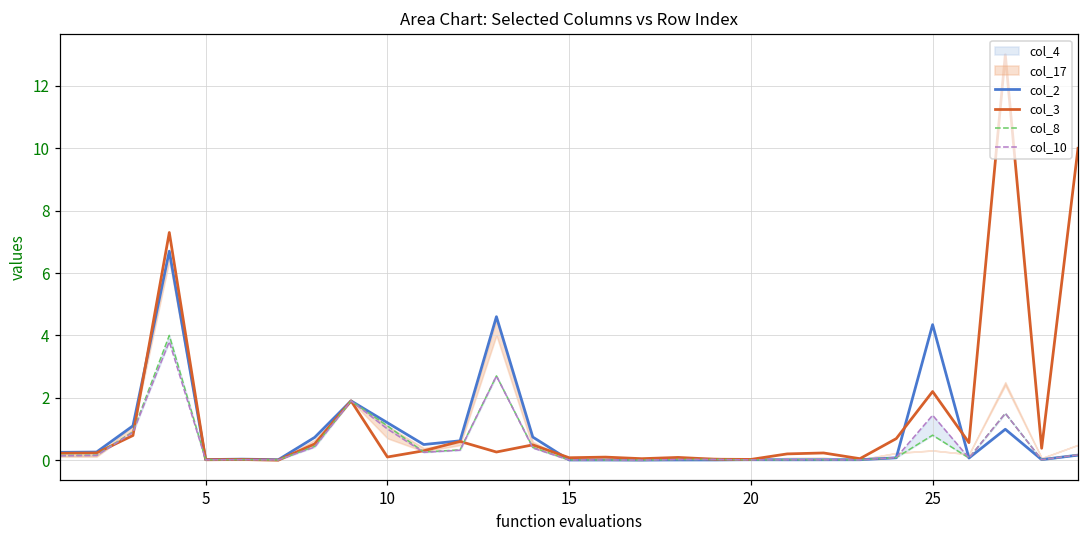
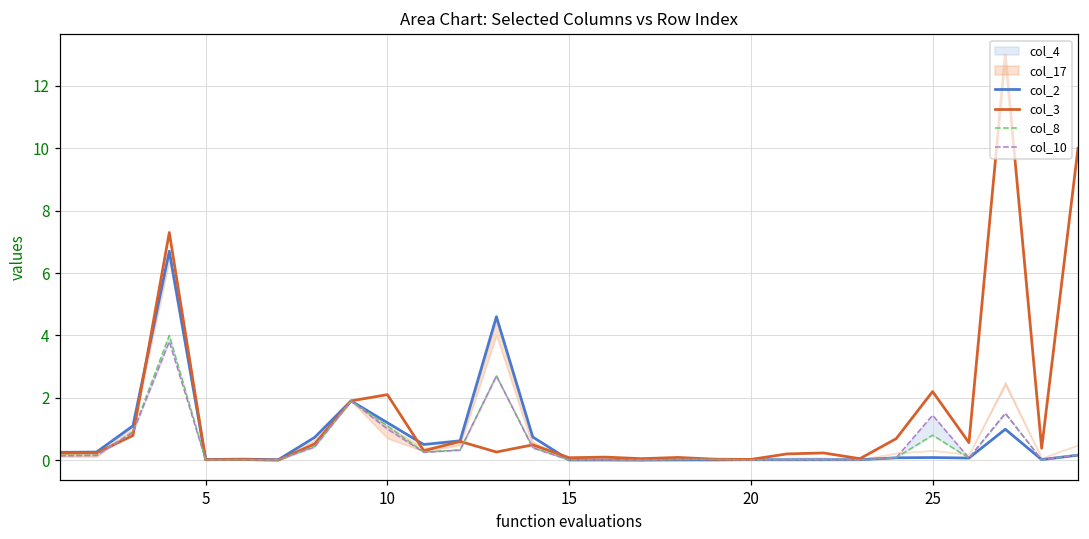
col_3, 10: 0.1 -> 2.1
col_2, 25: 4.3 -> 0.1
